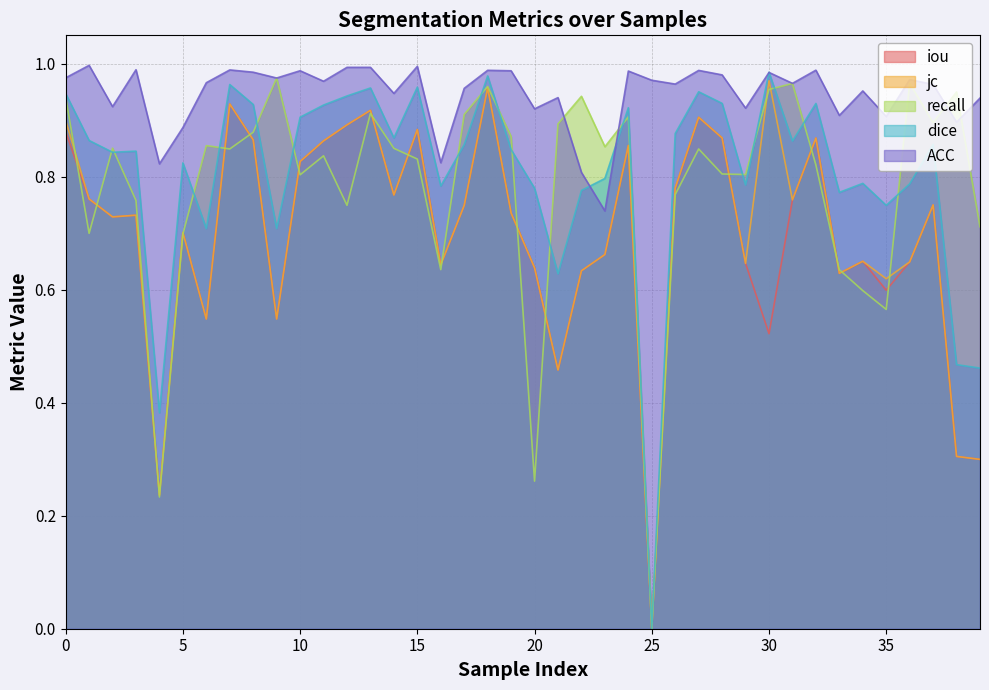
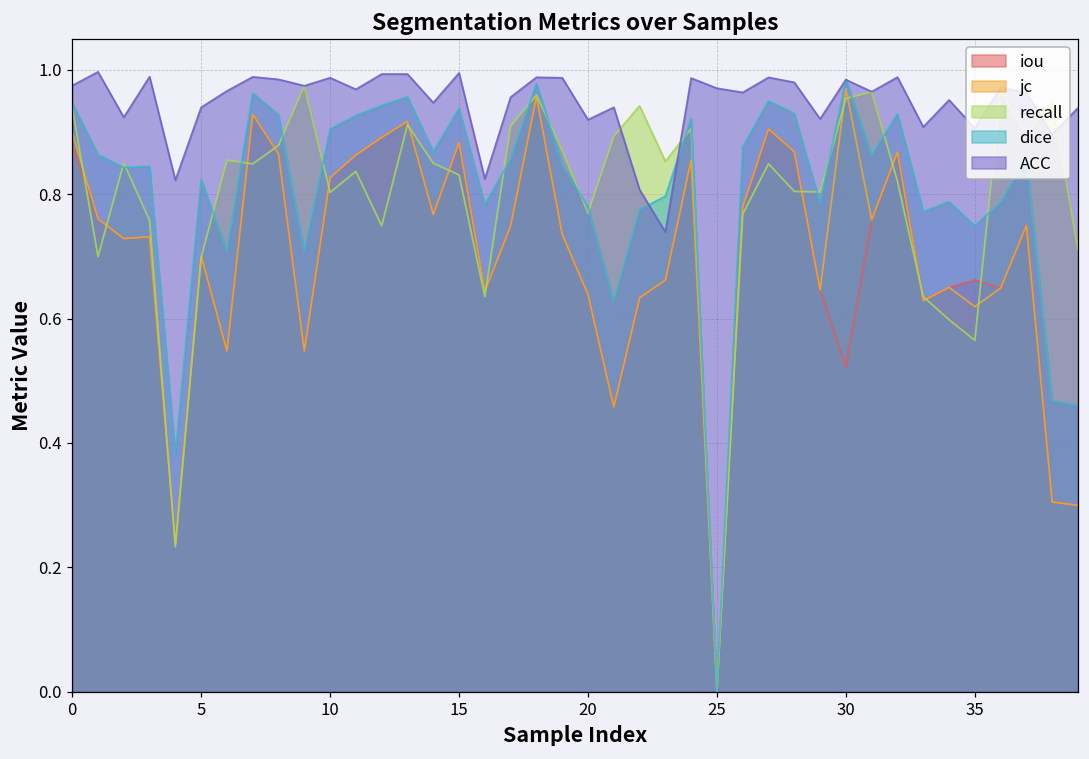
ACC, 5: 0.89 -> 0.94
dice, 15: 0.96 -> 0.94
recall, 20: 0.26 -> 0.77
iou, 35: 0.60 -> 0.66
